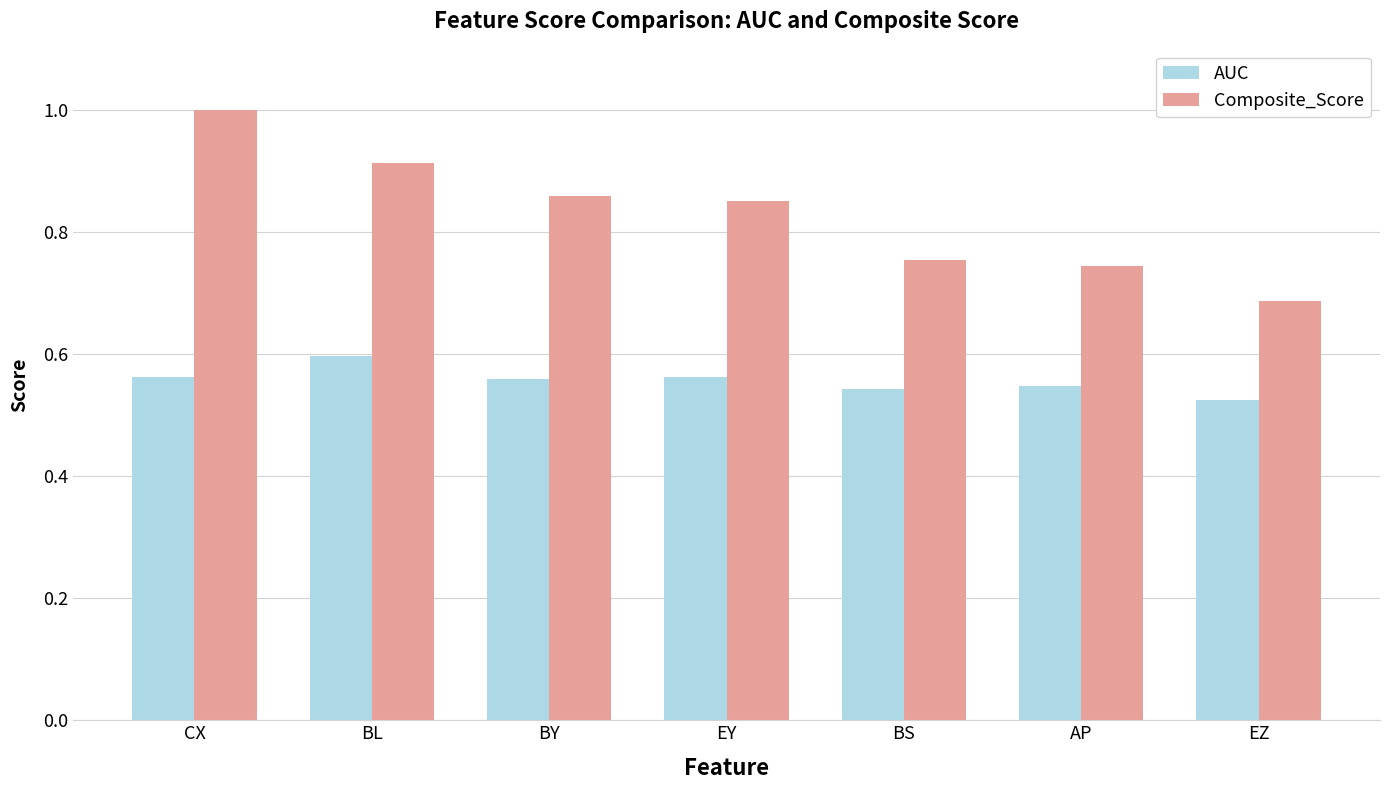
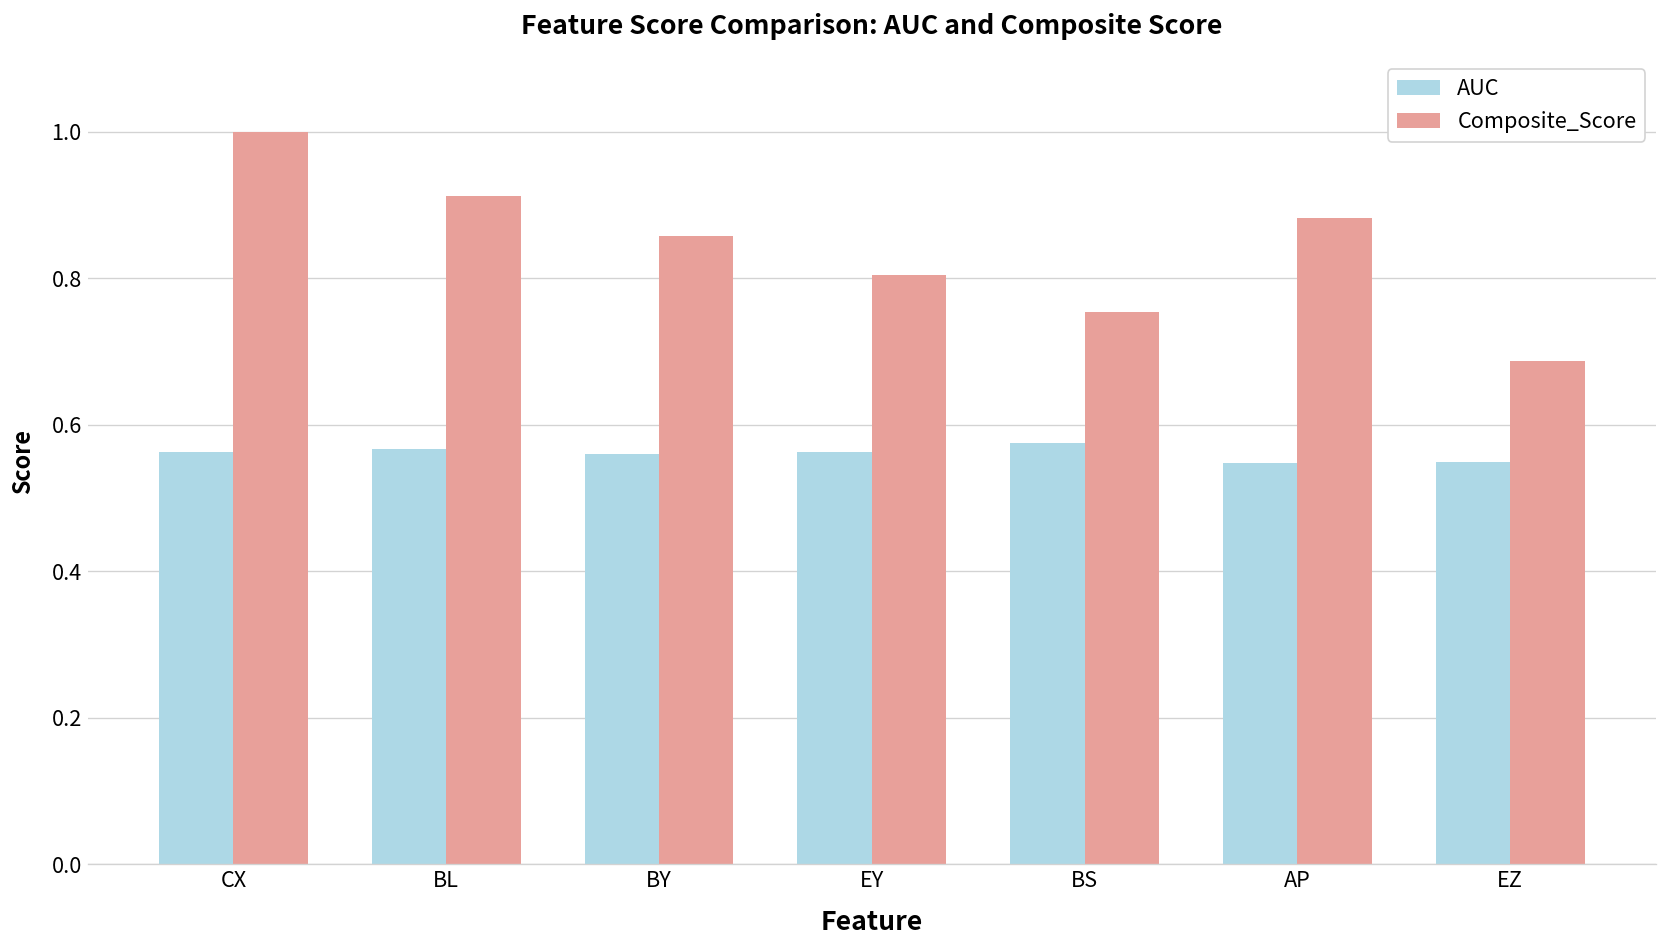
AUC, BL: 0.60 -> 0.57
Composite_Score, EY: 0.85 -> 0.80
AUC, BS: 0.54 -> 0.57
Composite_Score, AP: 0.74 -> 0.88
AUC, EZ: 0.53 -> 0.55
